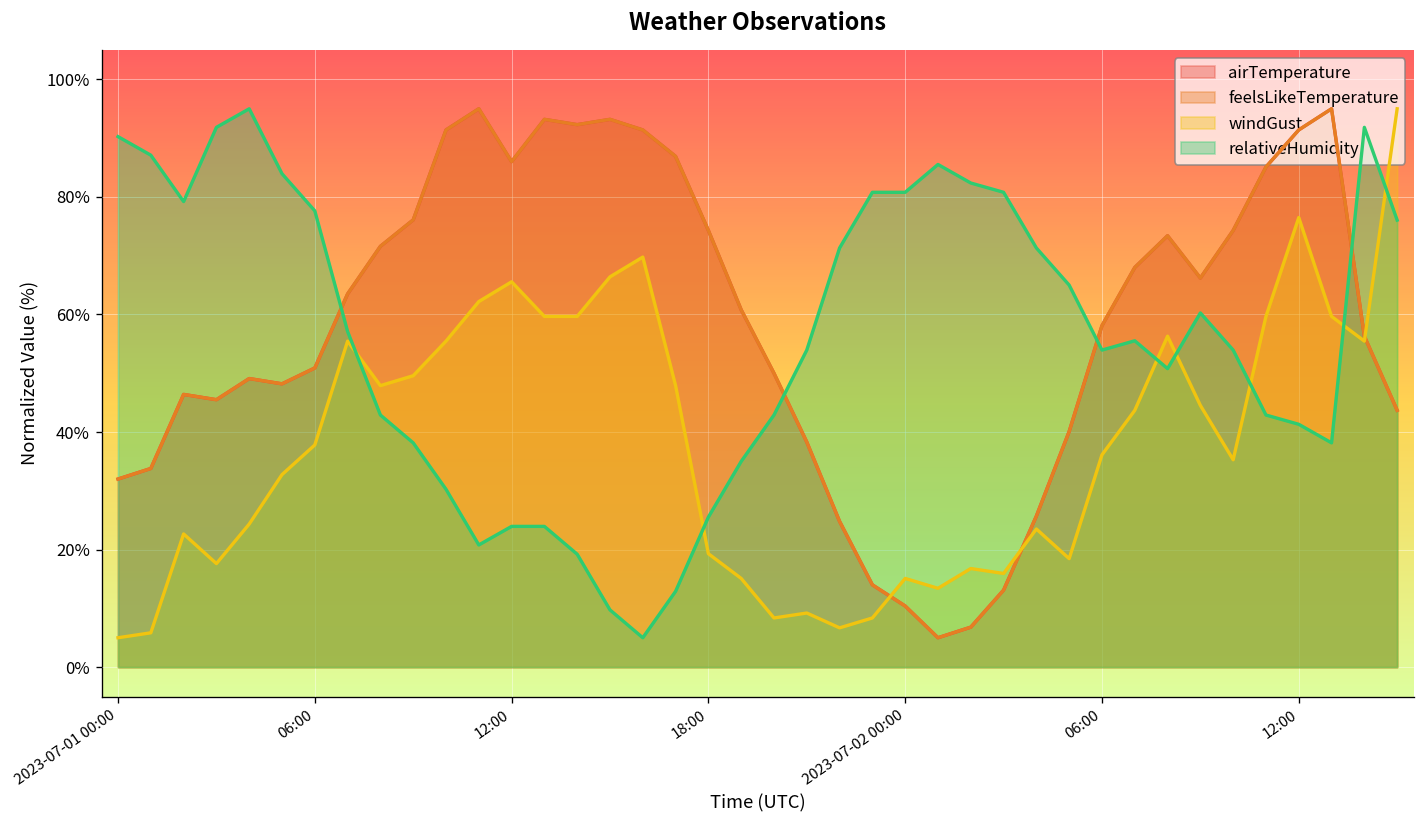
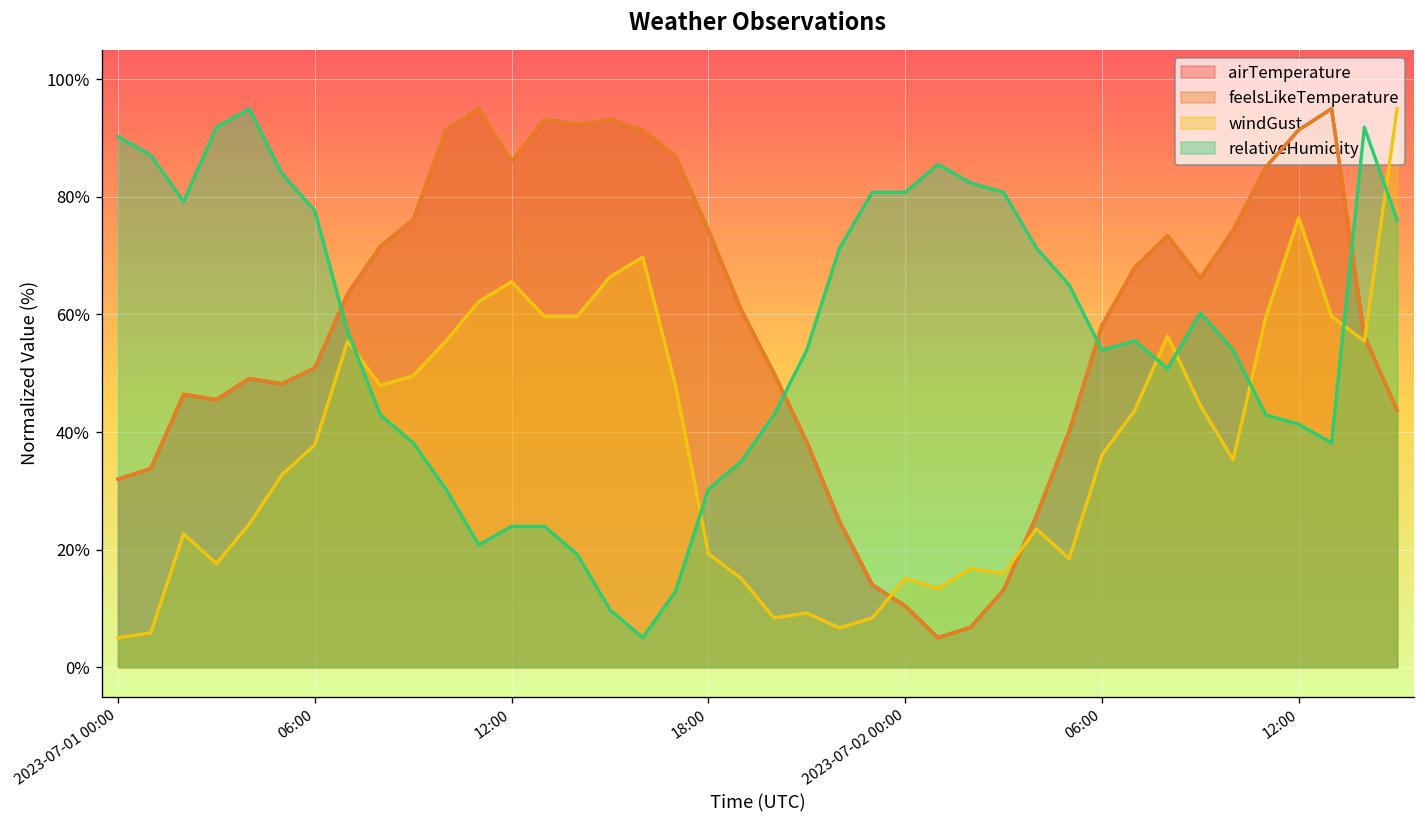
relativeHumidity, 18:00: 26% -> 30%
